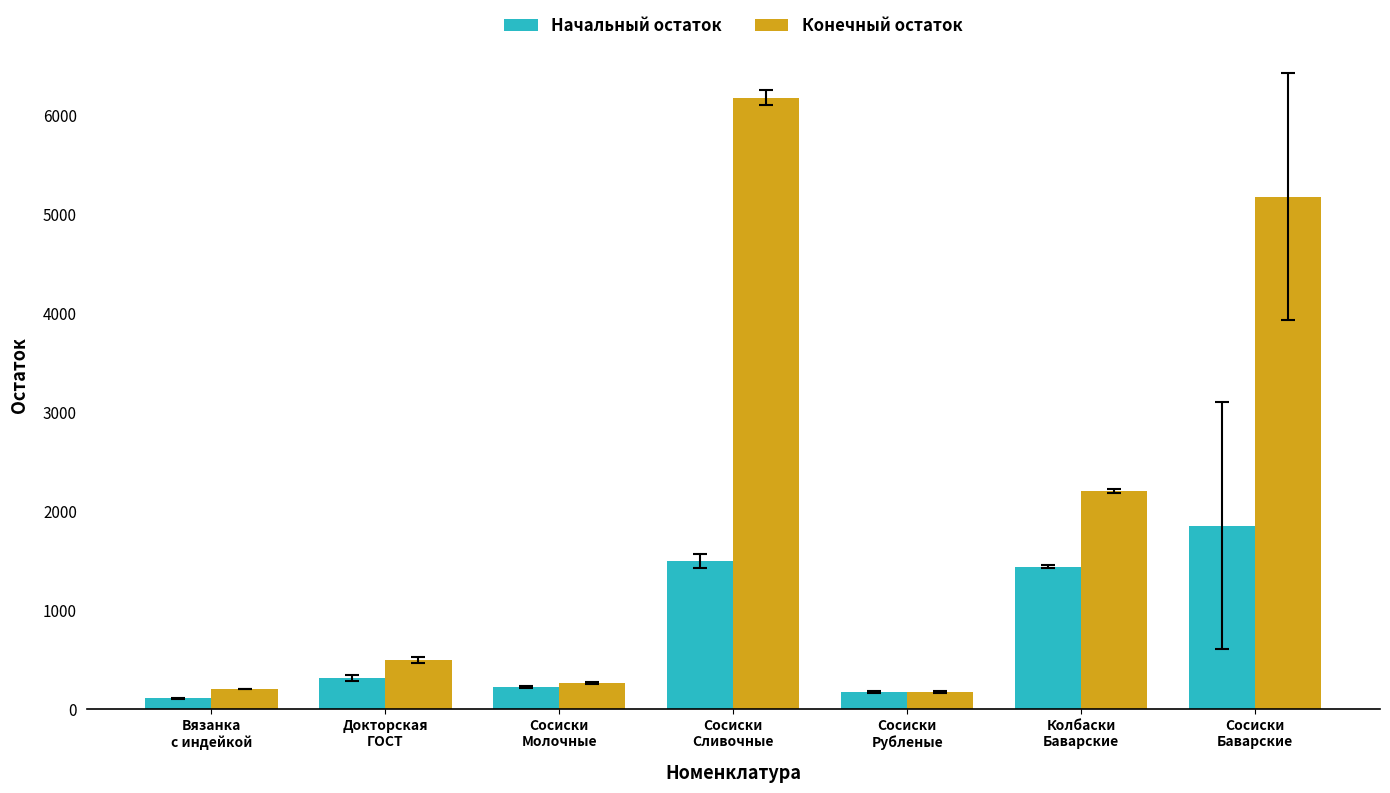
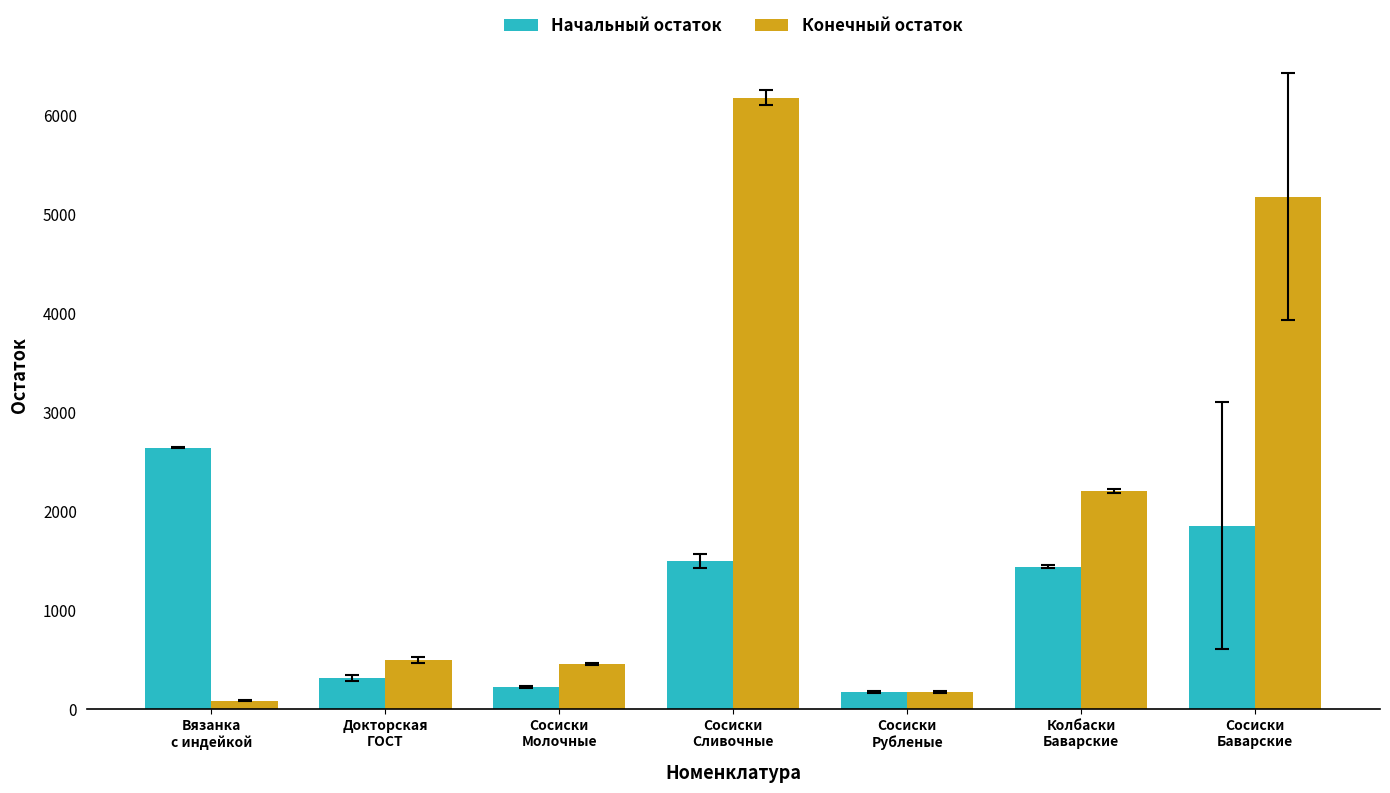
Начальный остаток, Вязанка с индейкой: 100 -> 2600
Конечный остаток, Вязанка с индейкой: 200 -> 100
Конечный остаток, Сосиски Молочные: 300 -> 500
